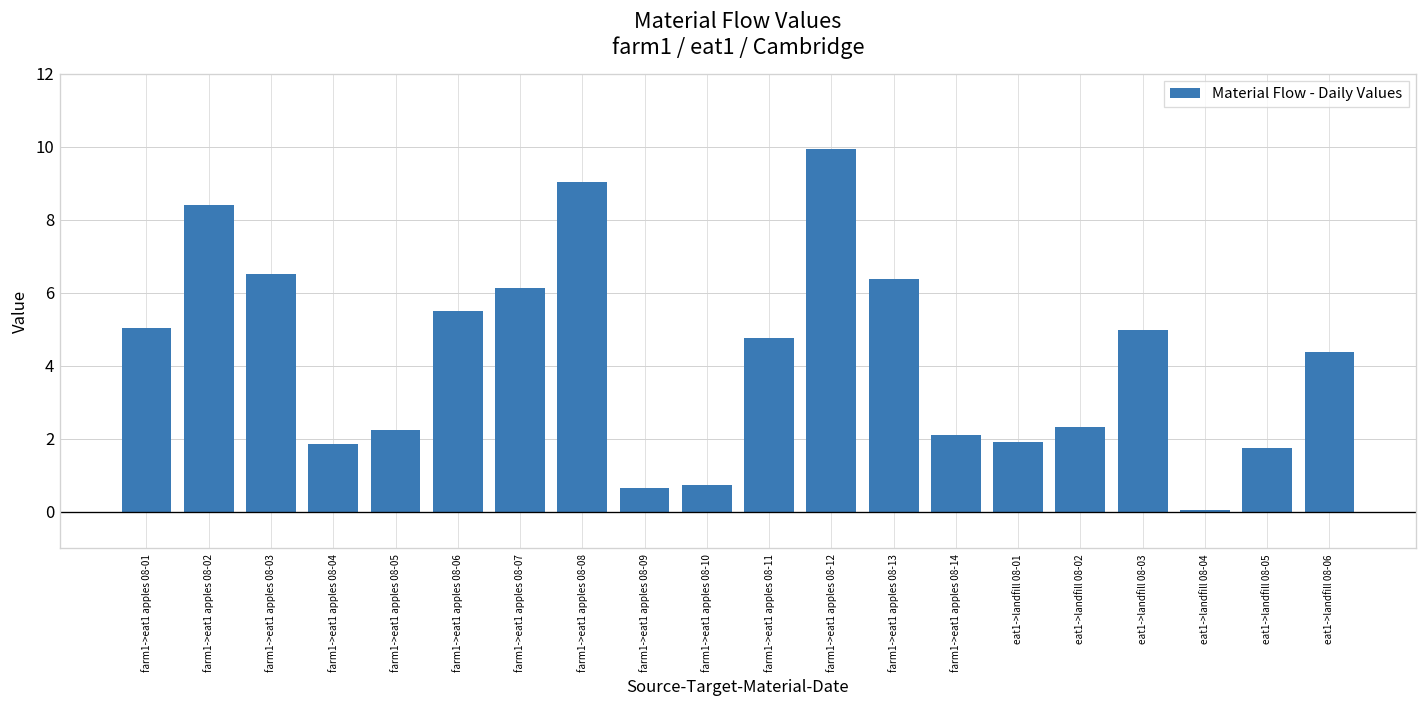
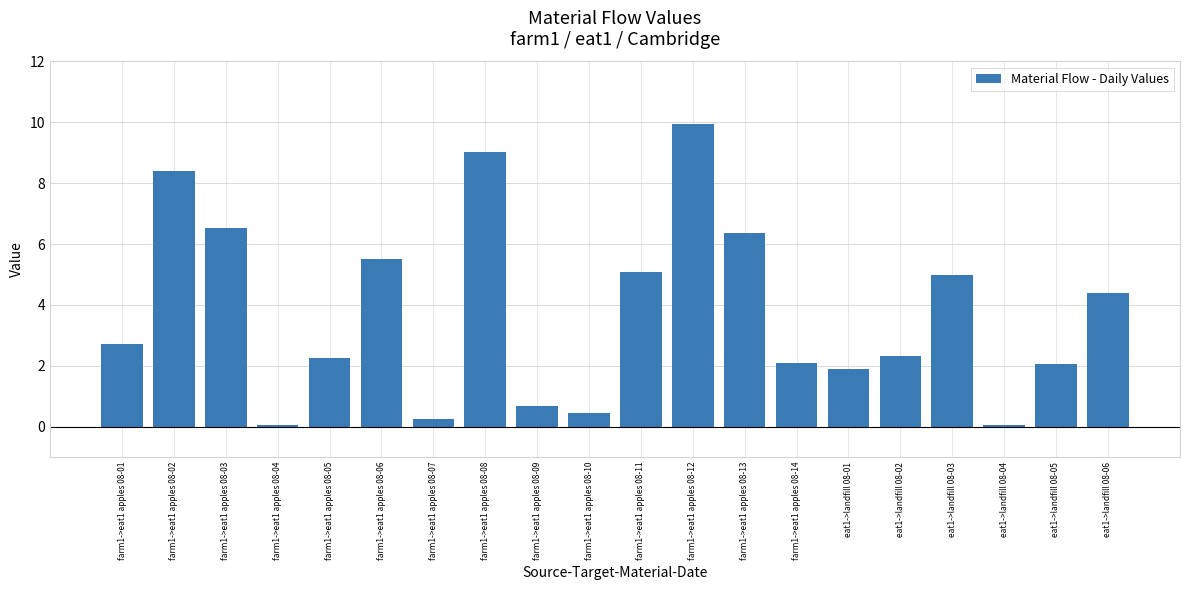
farm1->eat1 apples 08-01: 5.0 -> 2.7
farm1->eat1 apples 08-04: 1.9 -> 0.1
farm1->eat1 apples 08-07: 6.1 -> 0.2
farm1->eat1 apples 08-10: 0.7 -> 0.4
farm1->eat1 apples 08-11: 4.8 -> 5.1
eat1->landfill 08-05: 1.8 -> 2.0
